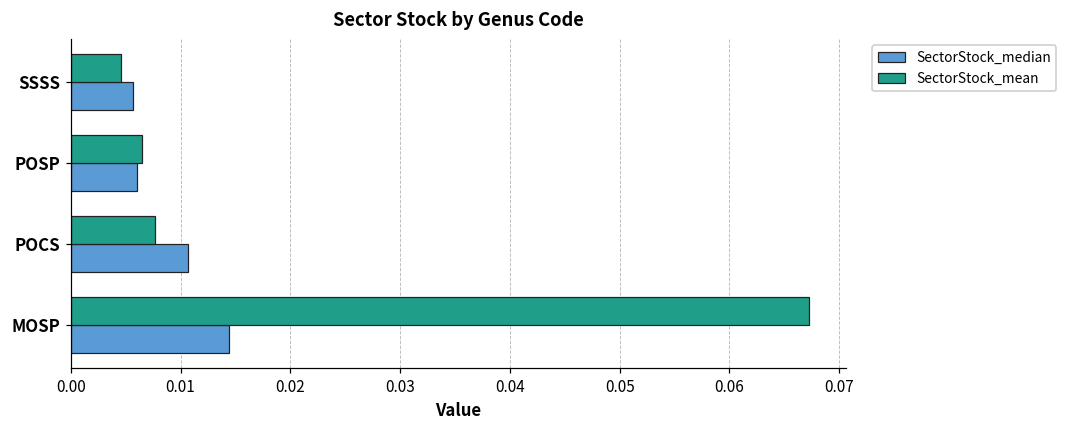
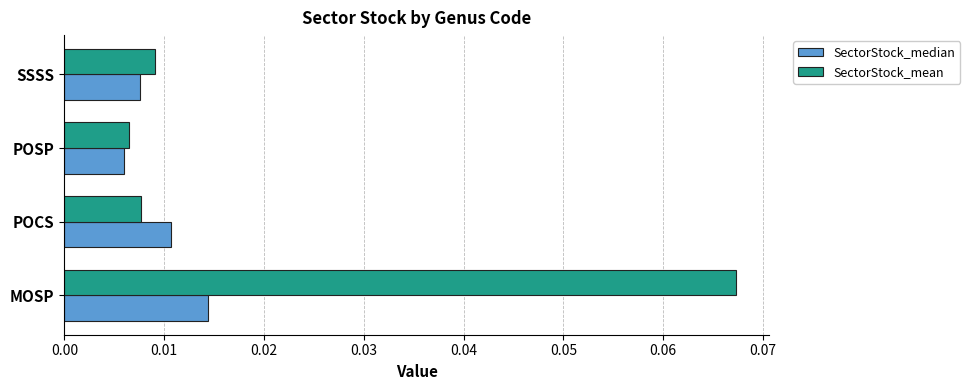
SectorStock_mean, SSSS: 0.005 -> 0.009
SectorStock_median, SSSS: 0.006 -> 0.008
